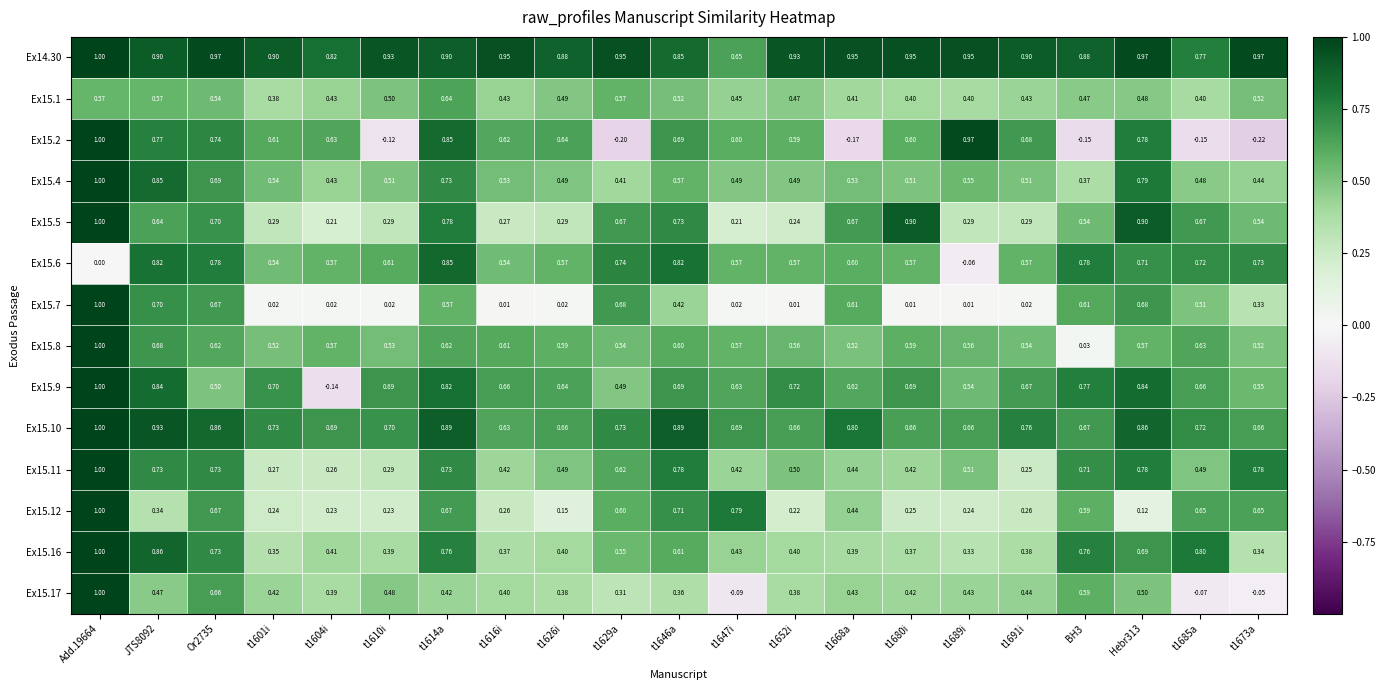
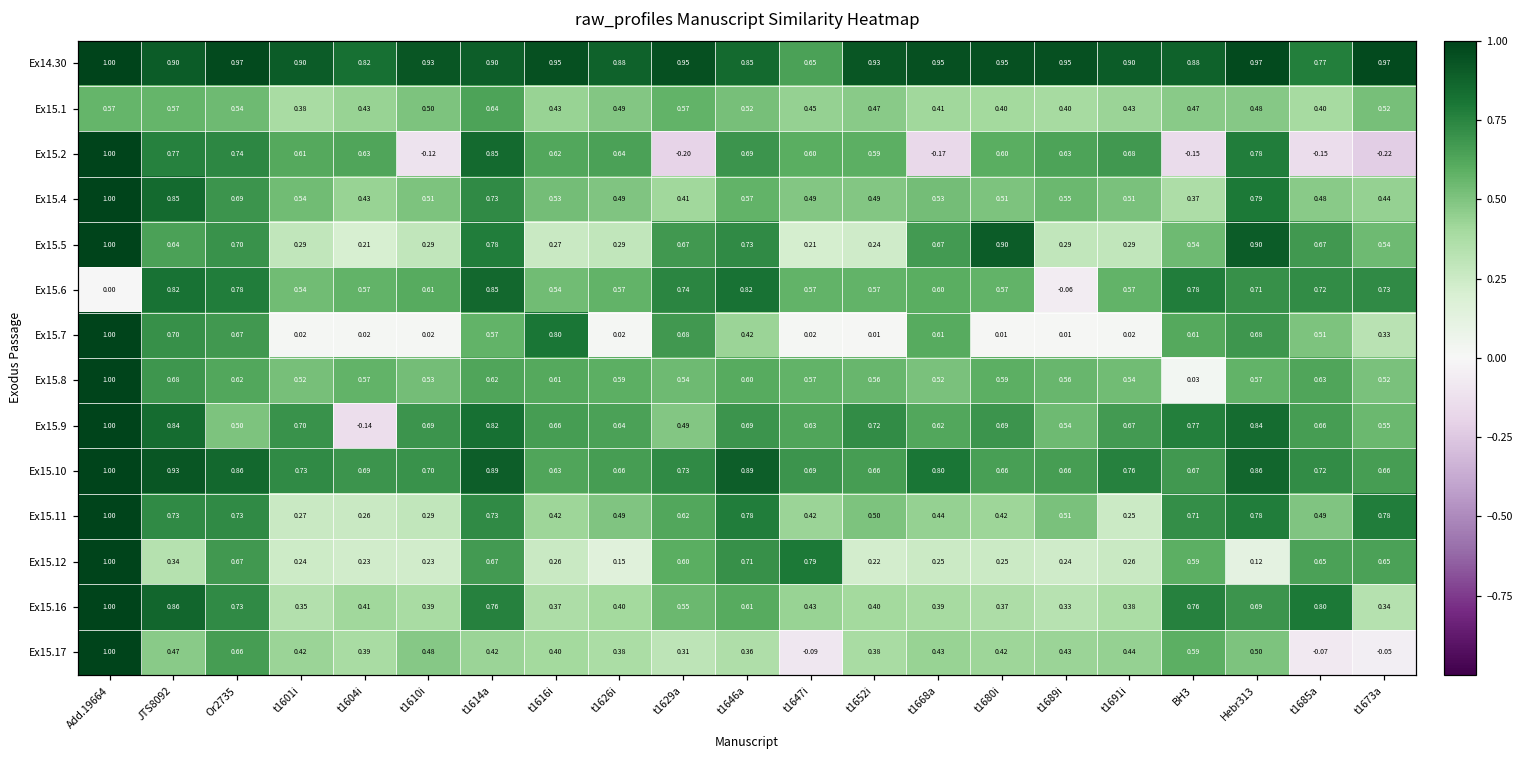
Ex15.2, t1689i: 0.97 -> 0.63
Ex15.7, t1616i: 0.01 -> 0.80
Ex15.12, t1668a: 0.44 -> 0.25
